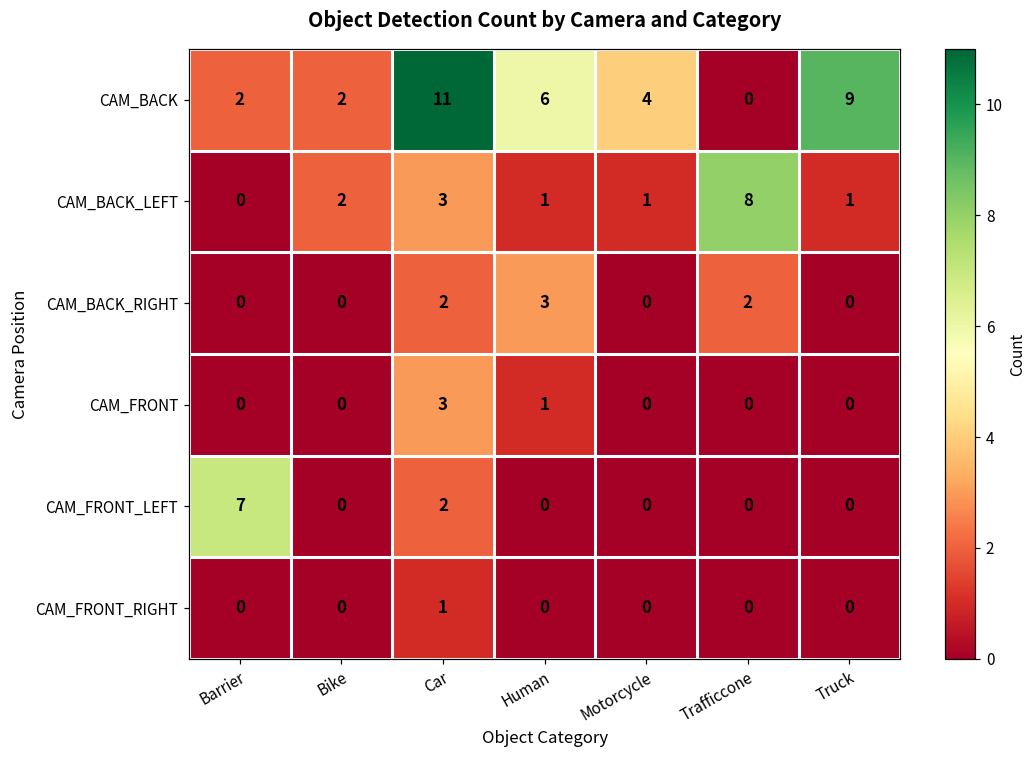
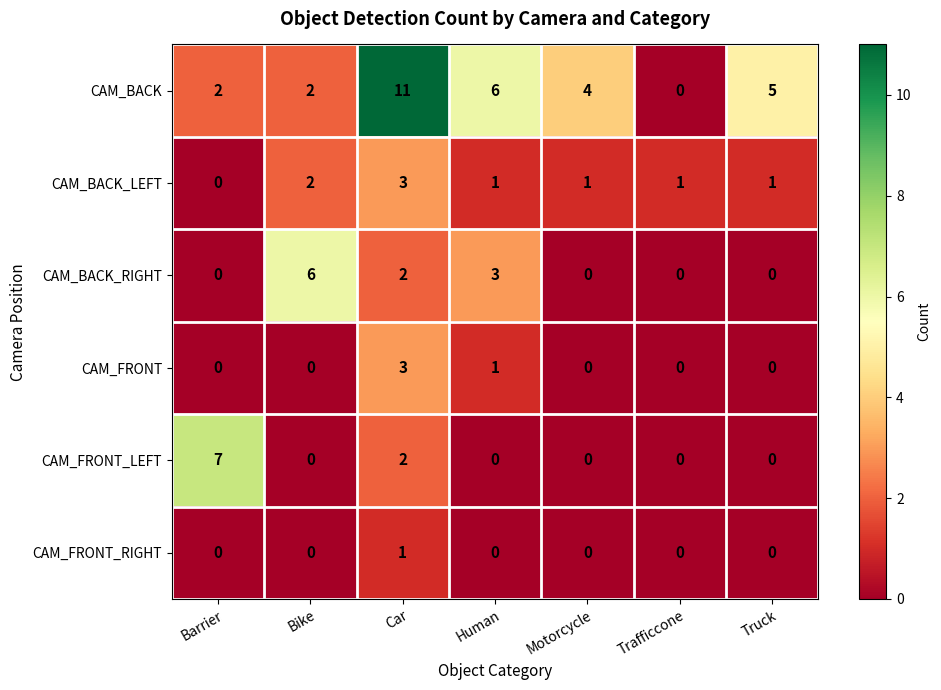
CAM_BACK, Truck: 9 -> 5
CAM_BACK_LEFT, Trafficcone: 8 -> 1
CAM_BACK_RIGHT, Bike: 0 -> 6
CAM_BACK_RIGHT, Trafficcone: 2 -> 0
